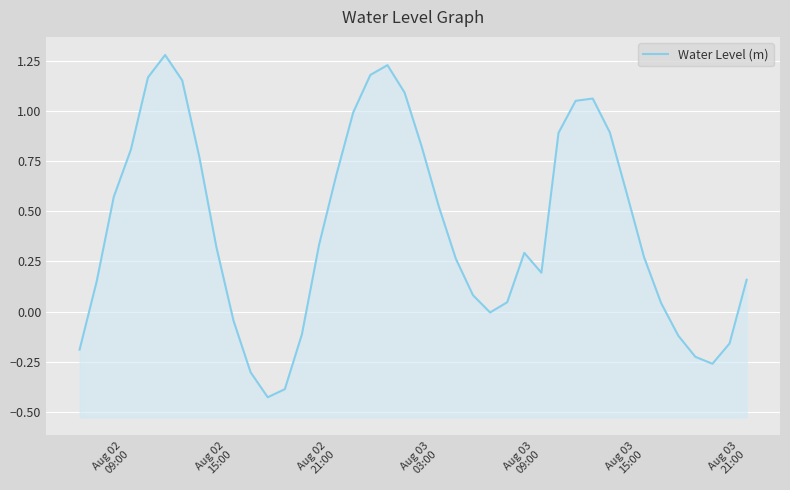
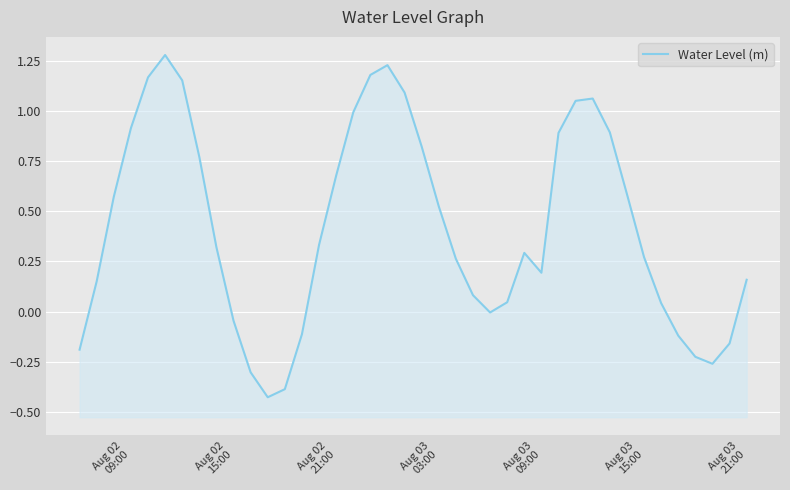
Aug 02 09:00: 0.81 -> 0.92
